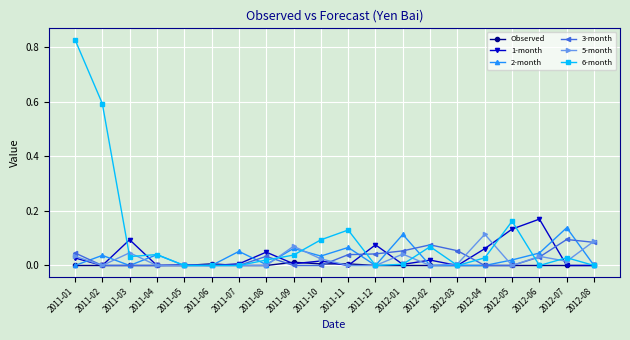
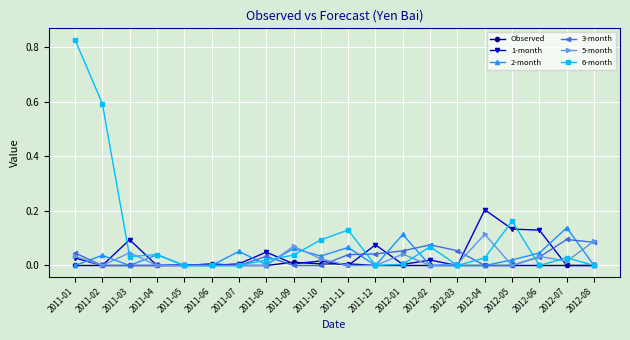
1-month, 2012-04: 0.06 -> 0.20
1-month, 2012-06: 0.17 -> 0.13
